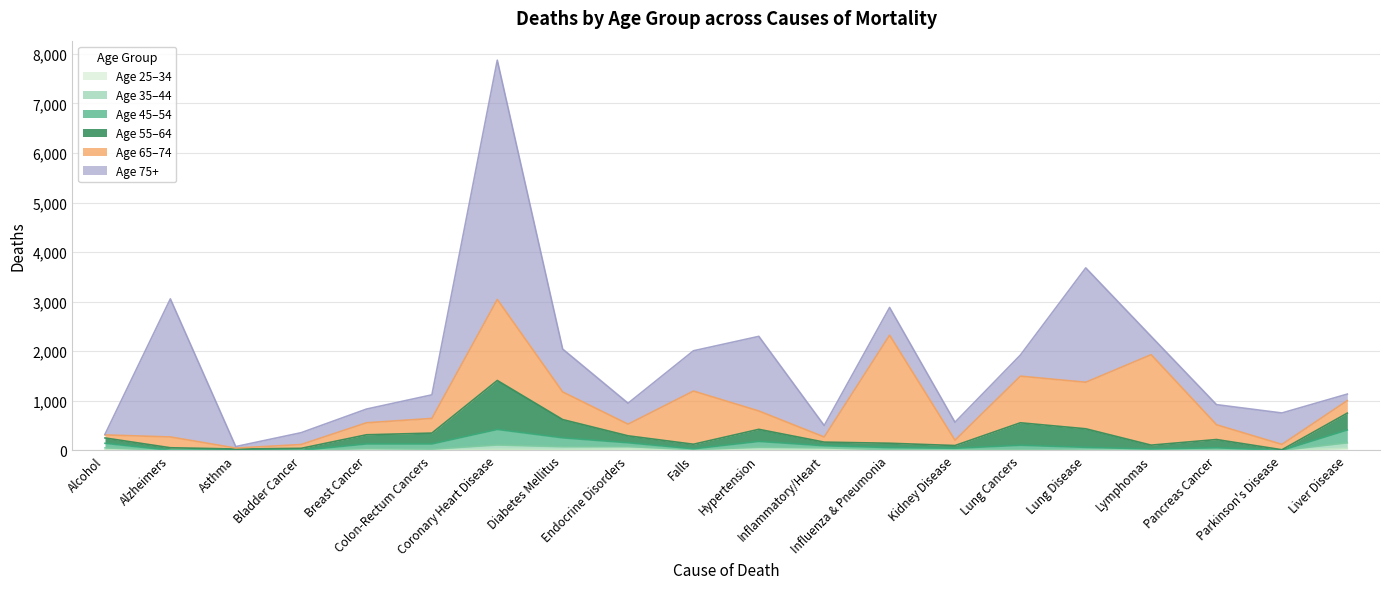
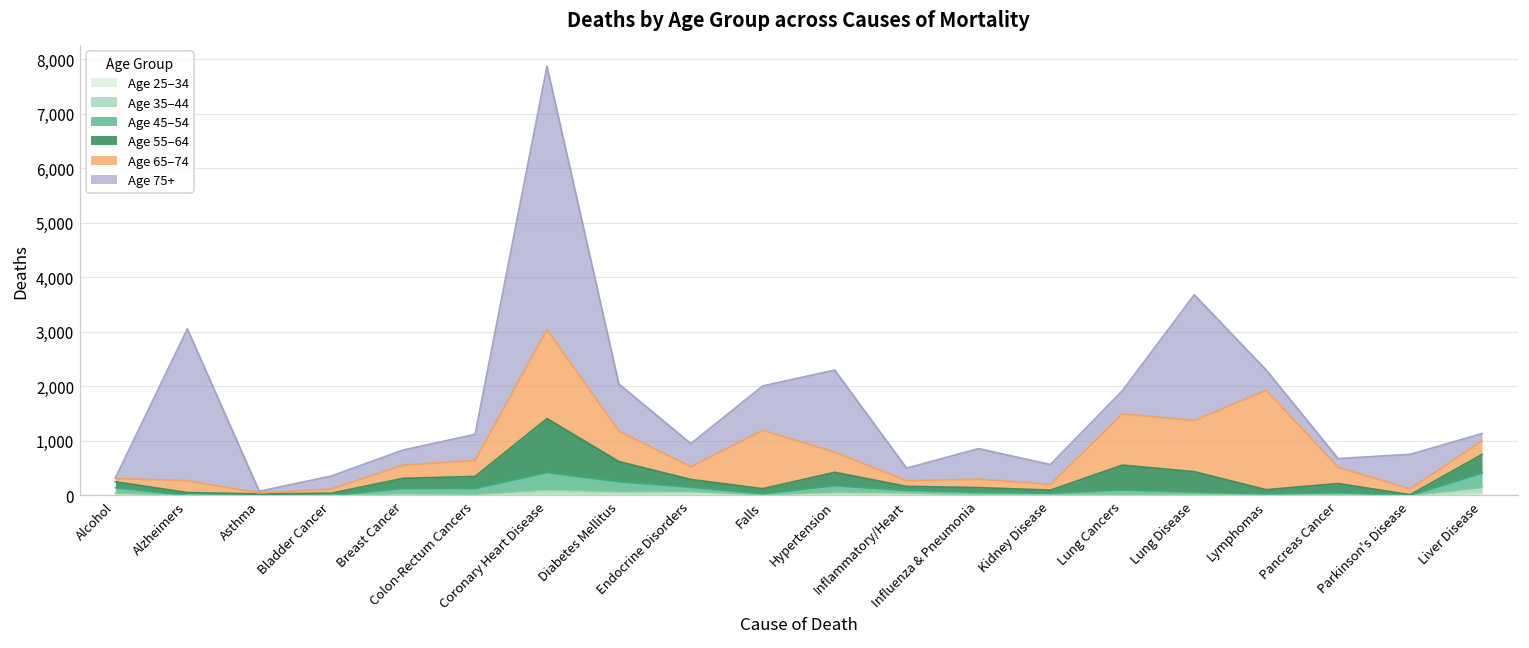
Age 65–74, Influenza & Pneumonia: 2,200 -> 200
Age 75+, Pancreas Cancer: 400 -> 200
